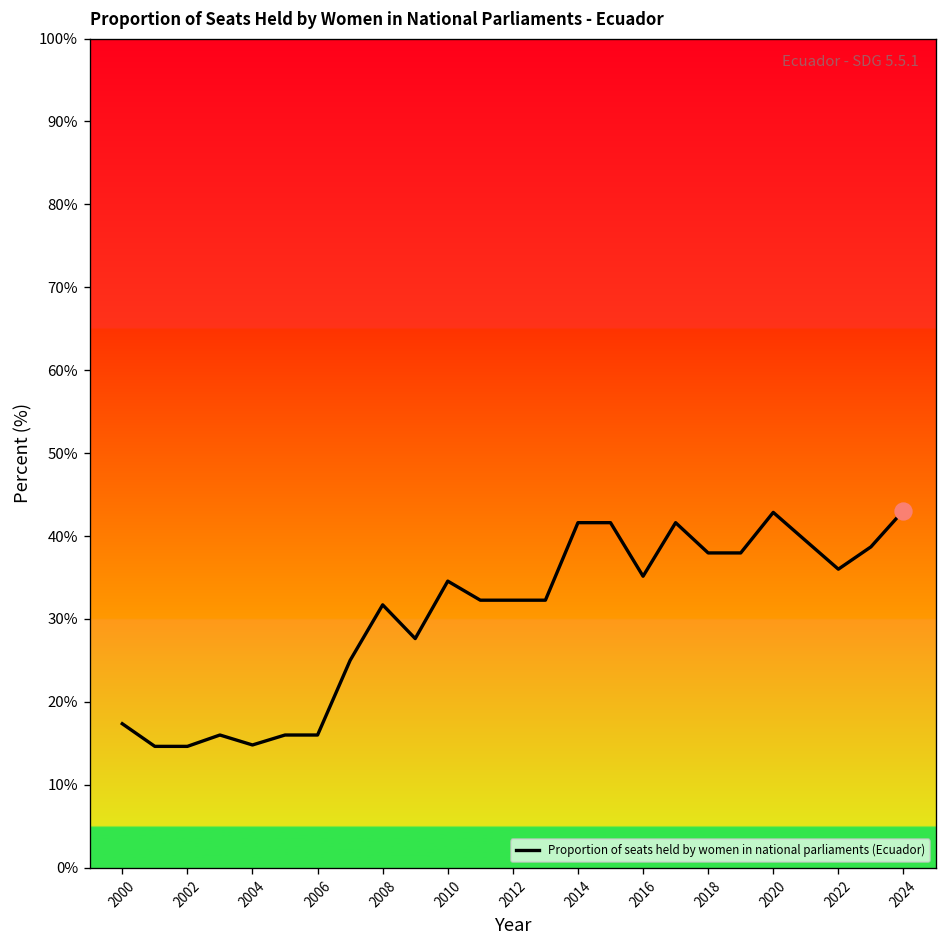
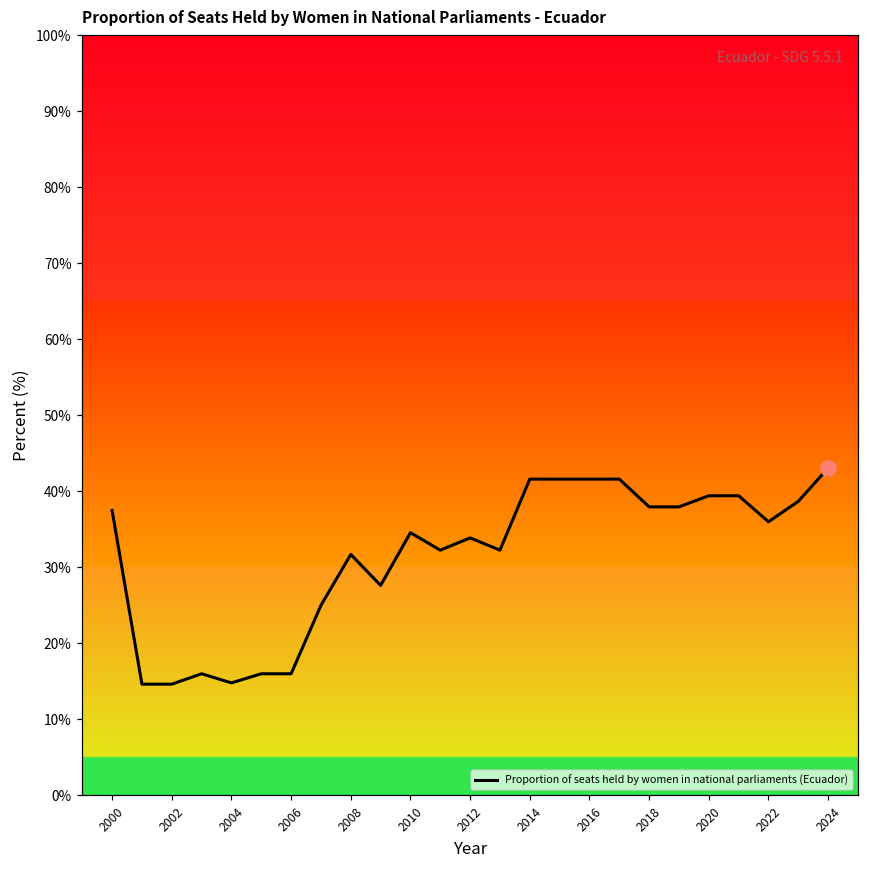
Proportion of seats held by women in national parliaments (Ecuador), 2000: 17% -> 37%
Proportion of seats held by women in national parliaments (Ecuador), 2012: 32% -> 34%
Proportion of seats held by women in national parliaments (Ecuador), 2016: 35% -> 42%
Proportion of seats held by women in national parliaments (Ecuador), 2020: 43% -> 39%
